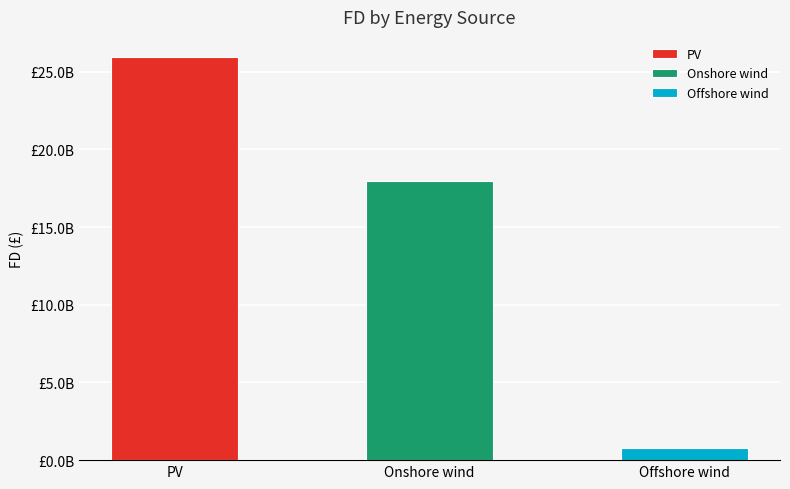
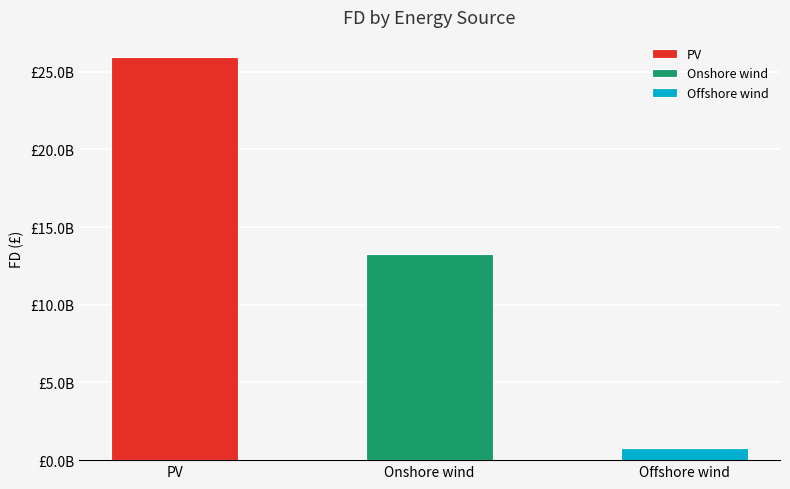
Onshore wind: £18000000000 -> £13200000000
